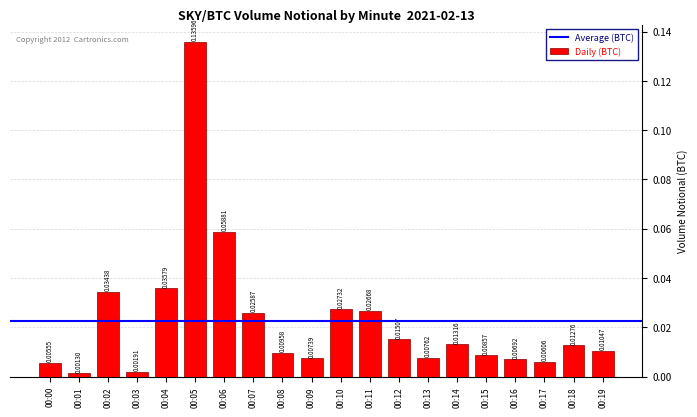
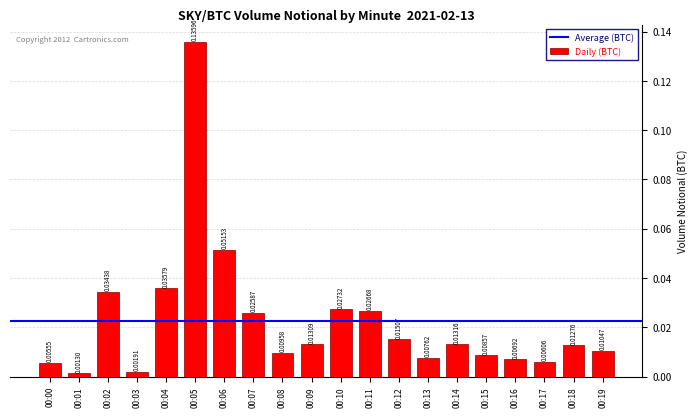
00:06: 0.05881 -> 0.05153
00:09: 0.00739 -> 0.01309
